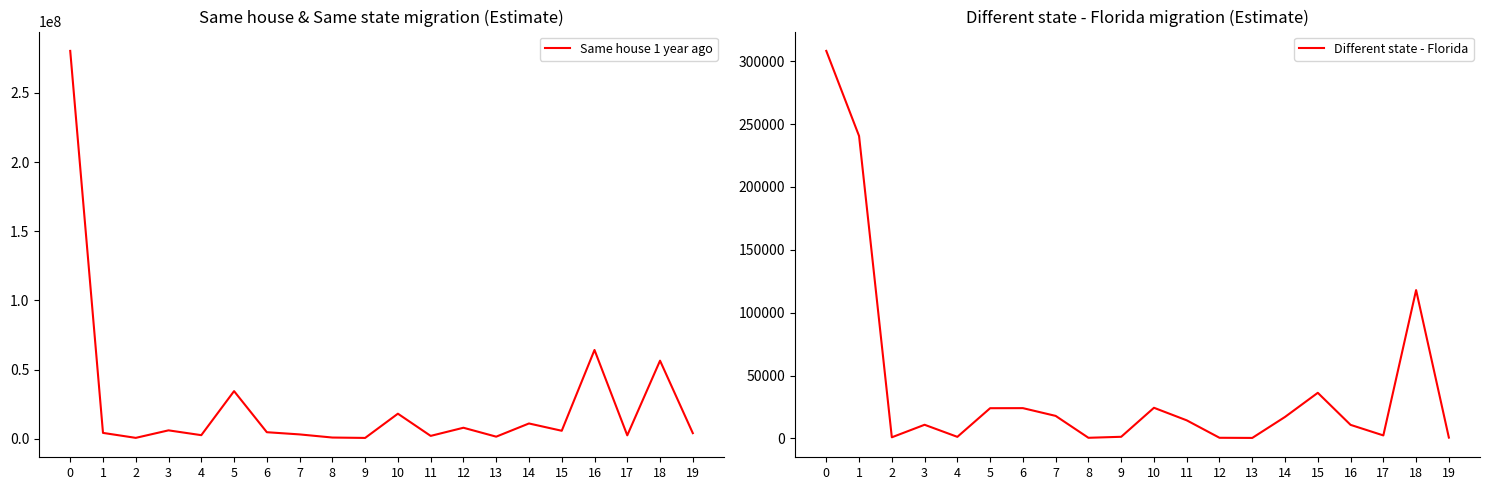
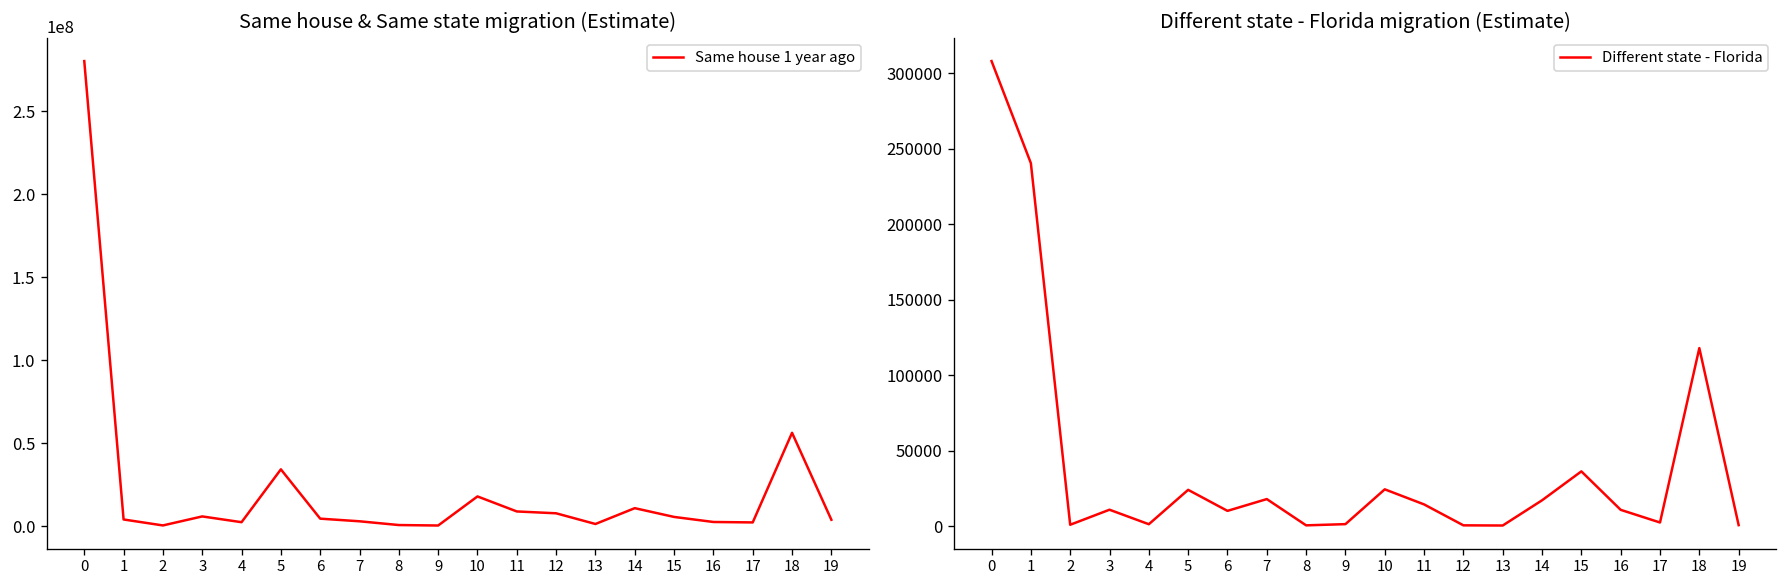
Same house & Same state migration (Estimate), 11: 2000000 -> 9000000
Same house & Same state migration (Estimate), 16: 64000000 -> 3000000
Different state - Florida migration (Estimate), 6: 24000 -> 10000
